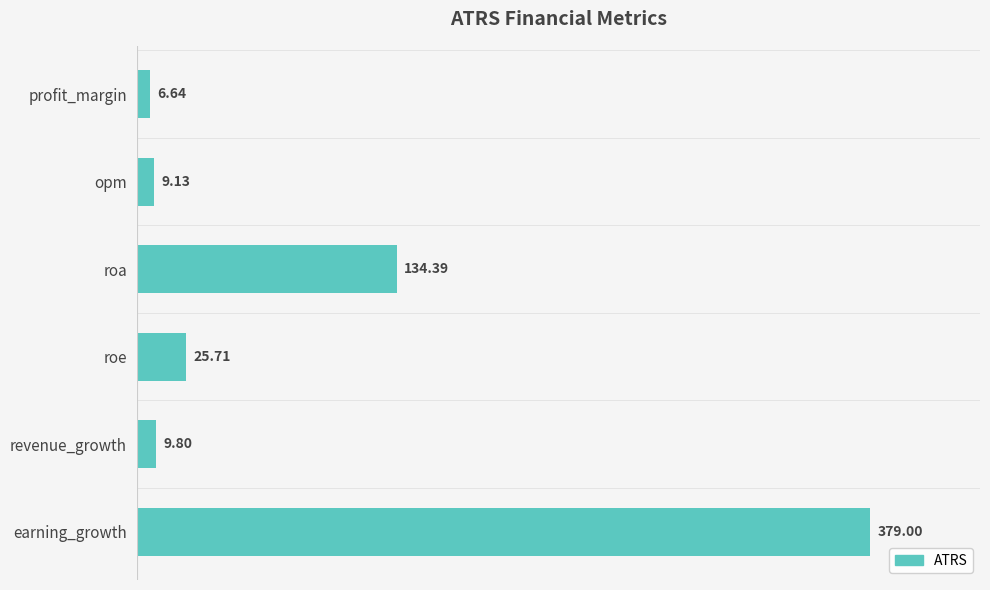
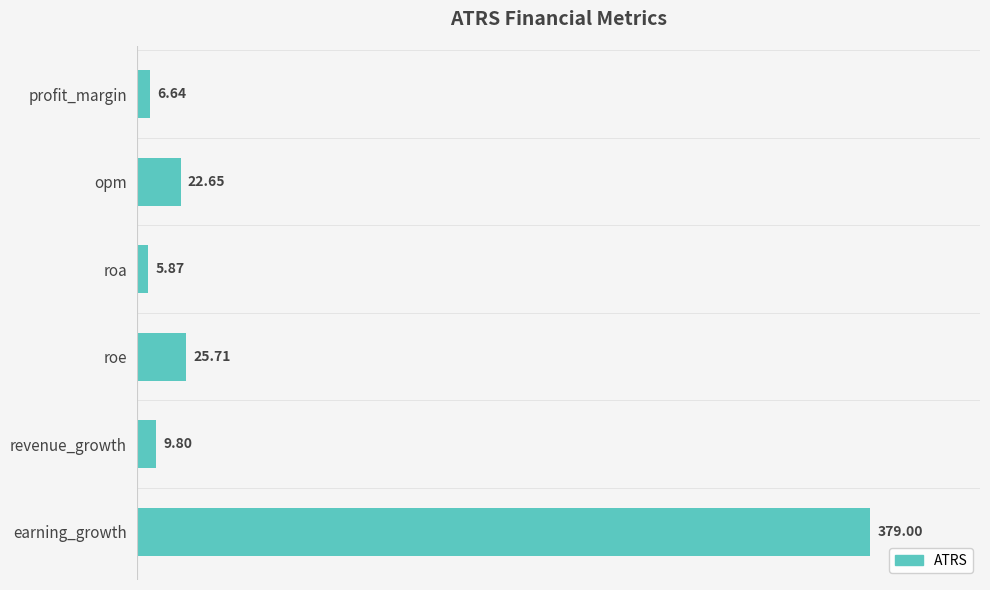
opm: 9.13 -> 22.65
roa: 134.39 -> 5.87
